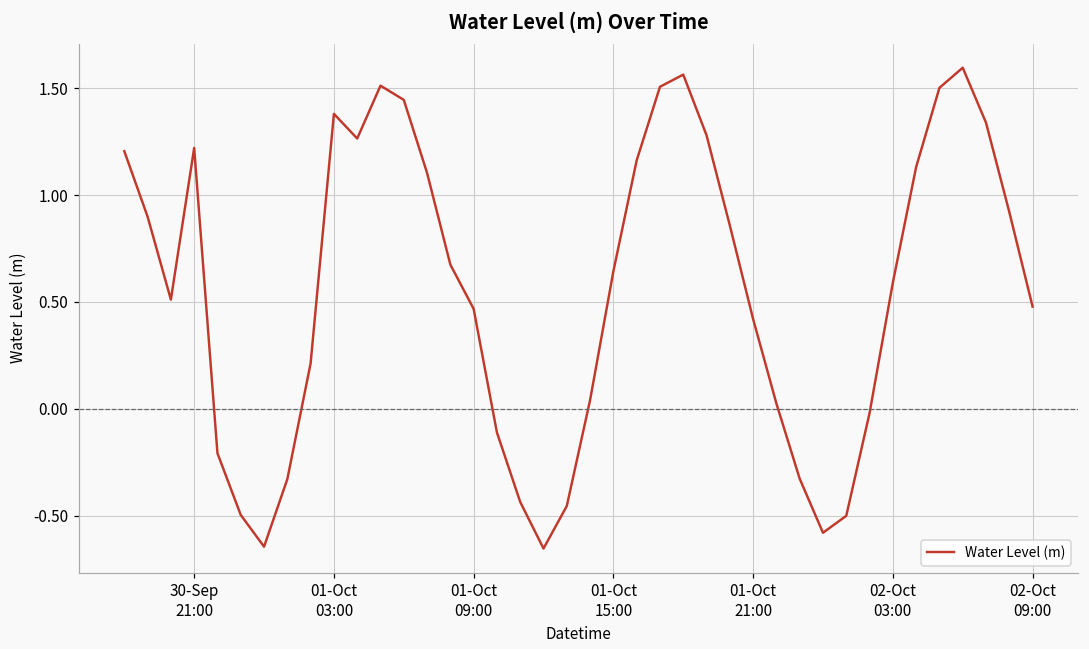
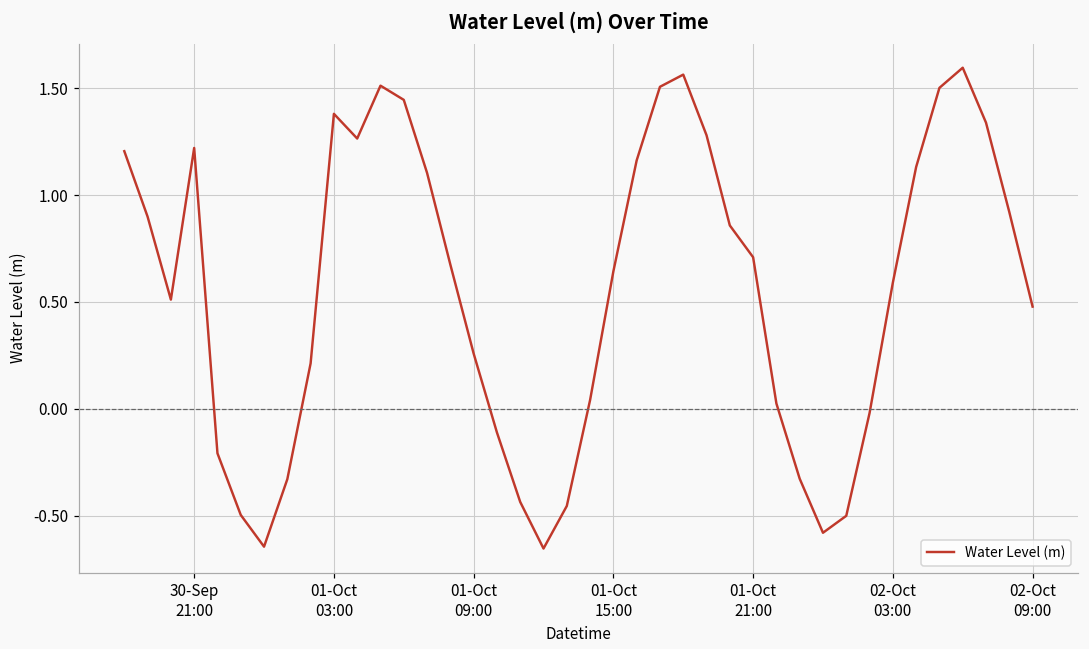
01-Oct 09:00: 0.47 -> 0.26
01-Oct 21:00: 0.42 -> 0.71
